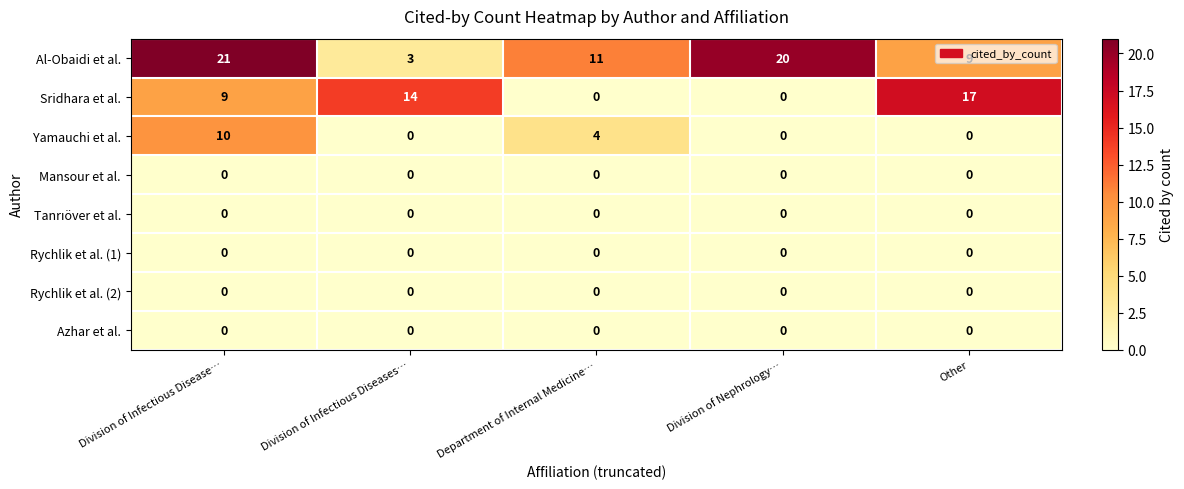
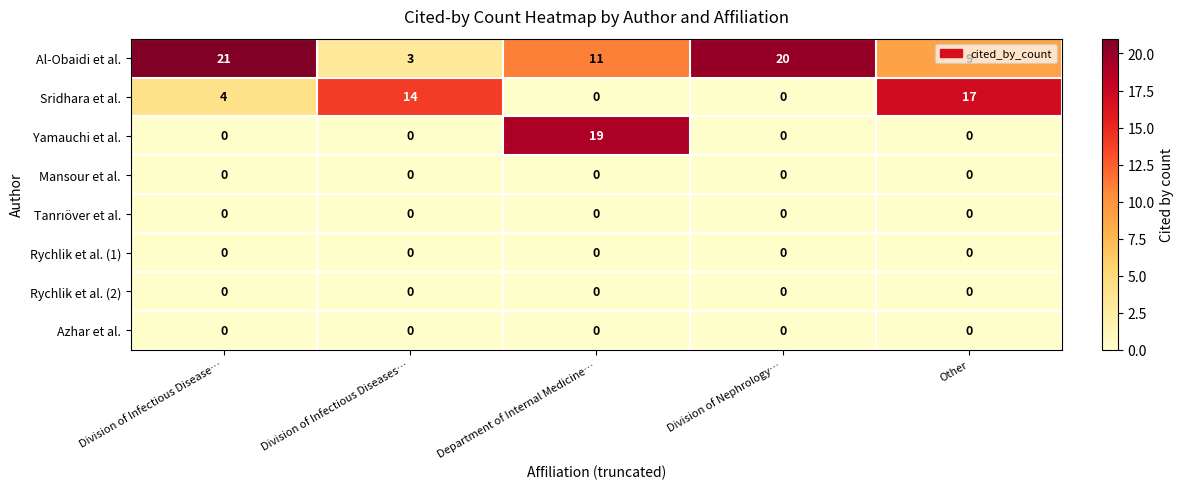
Sridhara et al., Division of Infectious Disease…: 9 -> 4
Yamauchi et al., Division of Infectious Disease…: 10 -> 0
Yamauchi et al., Department of Internal Medicine…: 4 -> 19
